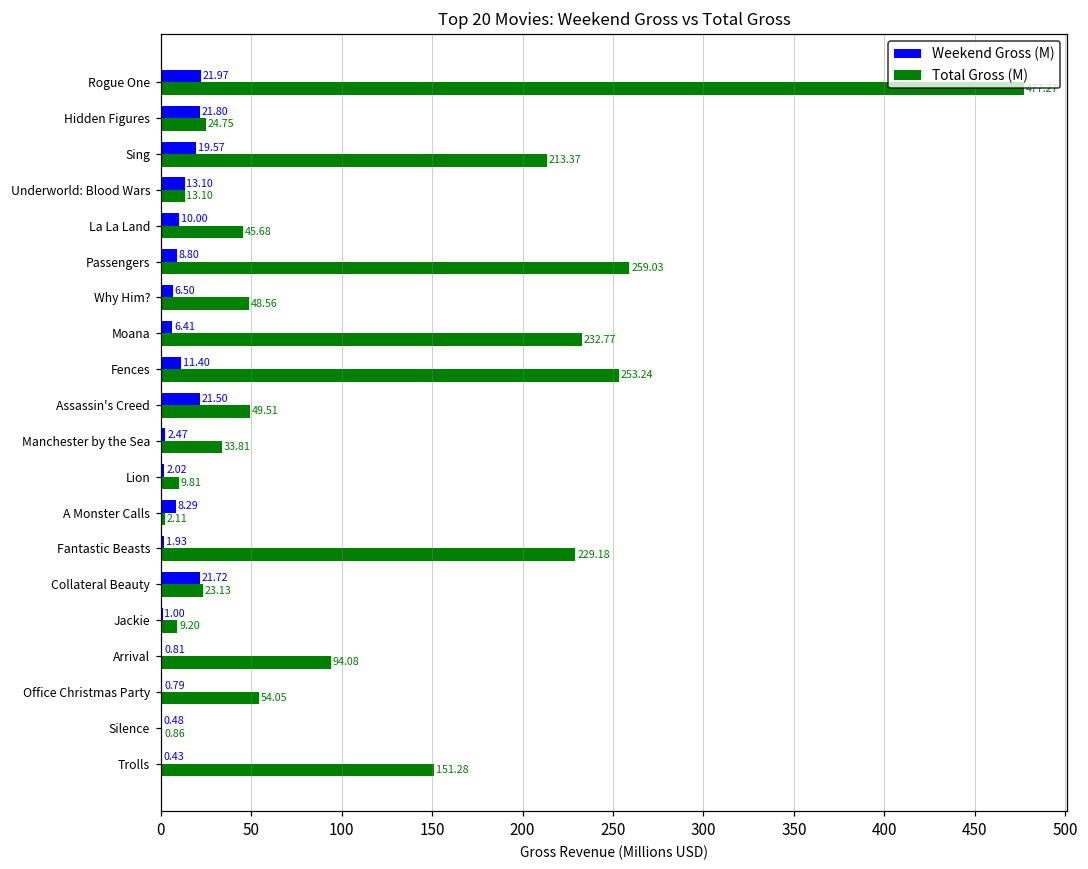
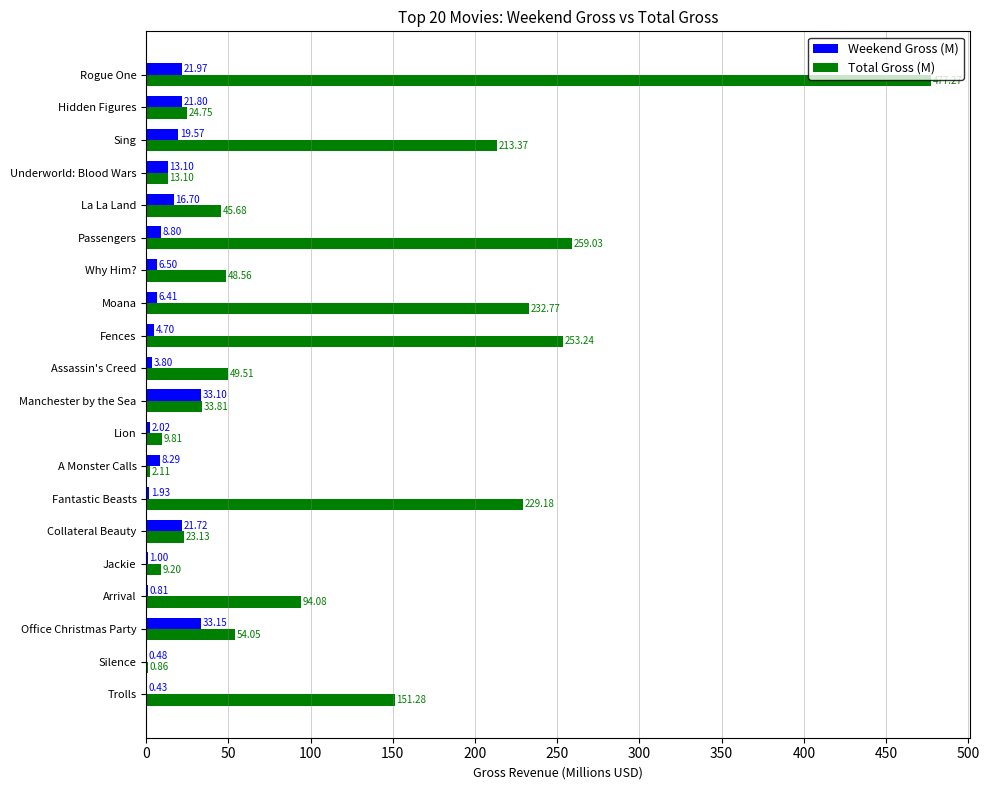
Weekend Gross (M), La La Land: 10.00 -> 16.70
Weekend Gross (M), Fences: 11.40 -> 4.70
Weekend Gross (M), Assassin's Creed: 21.50 -> 3.80
Weekend Gross (M), Manchester by the Sea: 2.47 -> 33.10
Weekend Gross (M), Office Christmas Party: 0.79 -> 33.15
